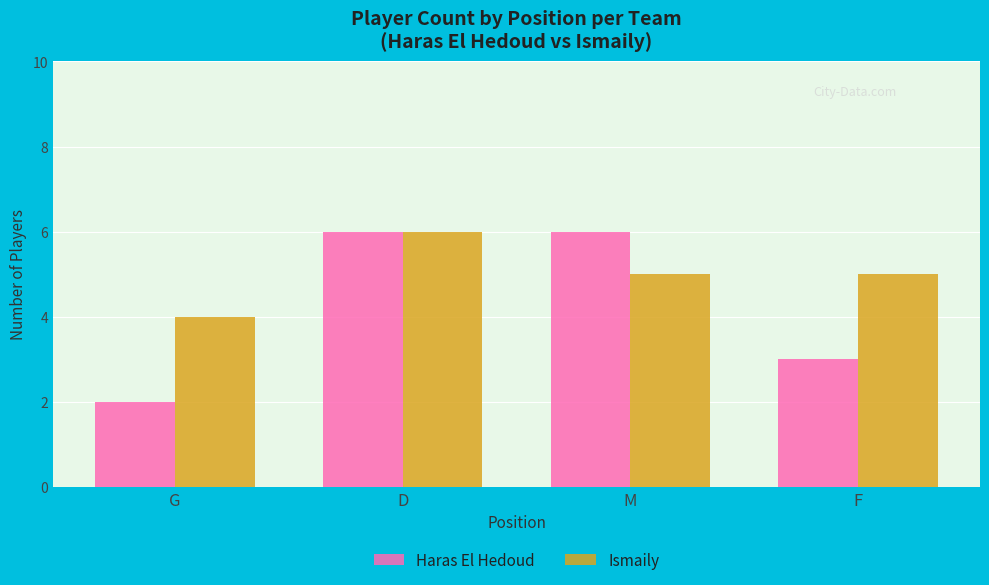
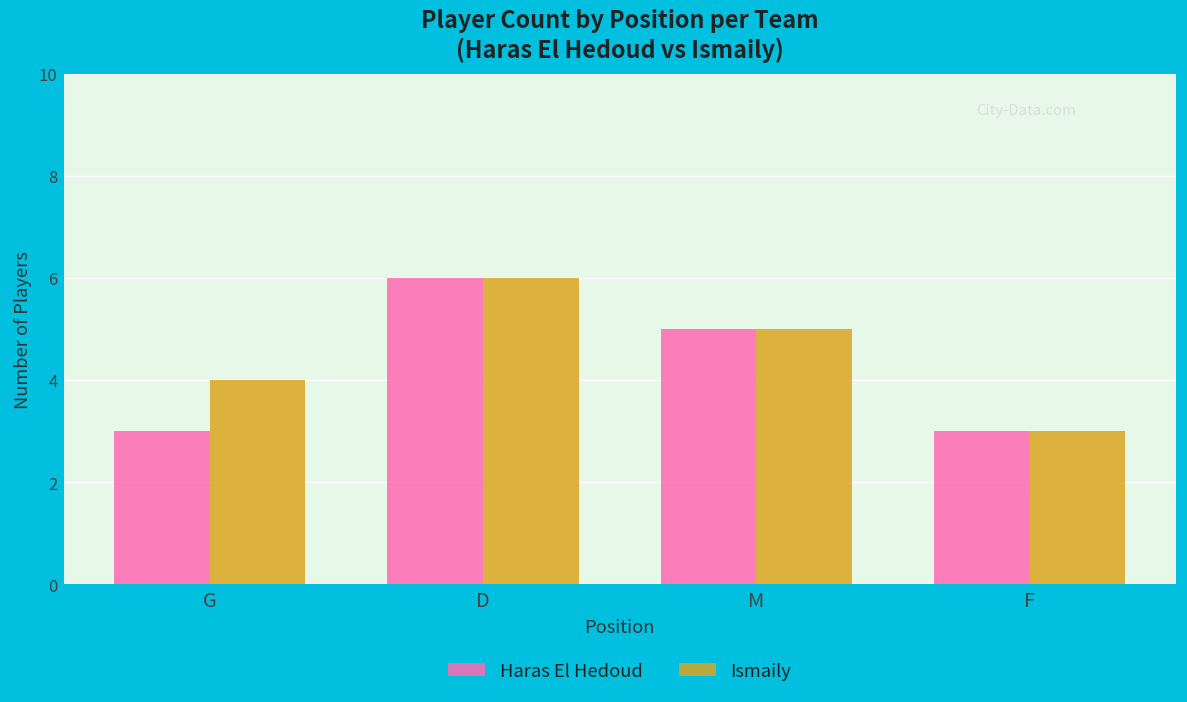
Haras El Hedoud, G: 2 -> 3
Haras El Hedoud, M: 6 -> 5
Ismaily, F: 5 -> 3
